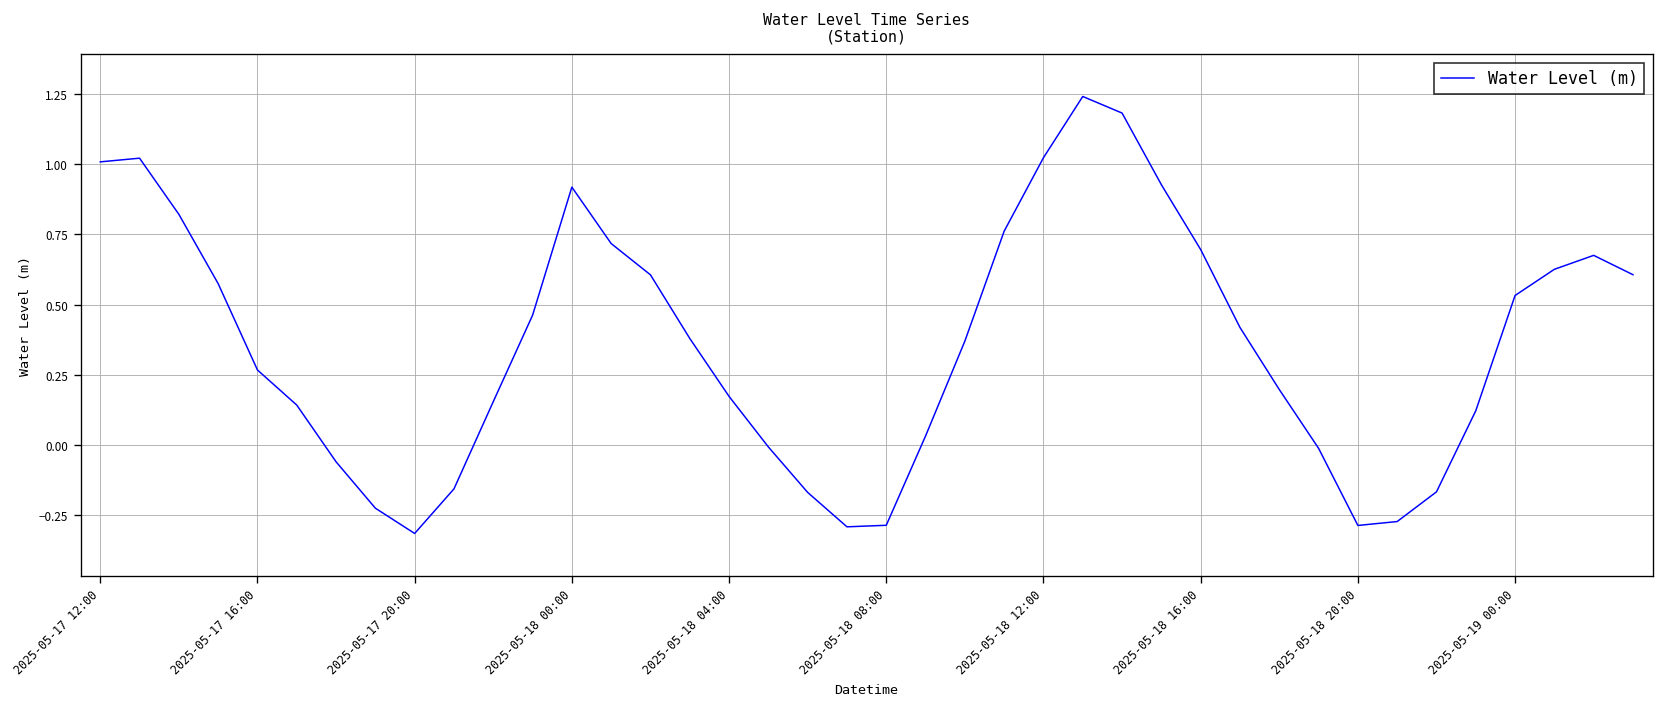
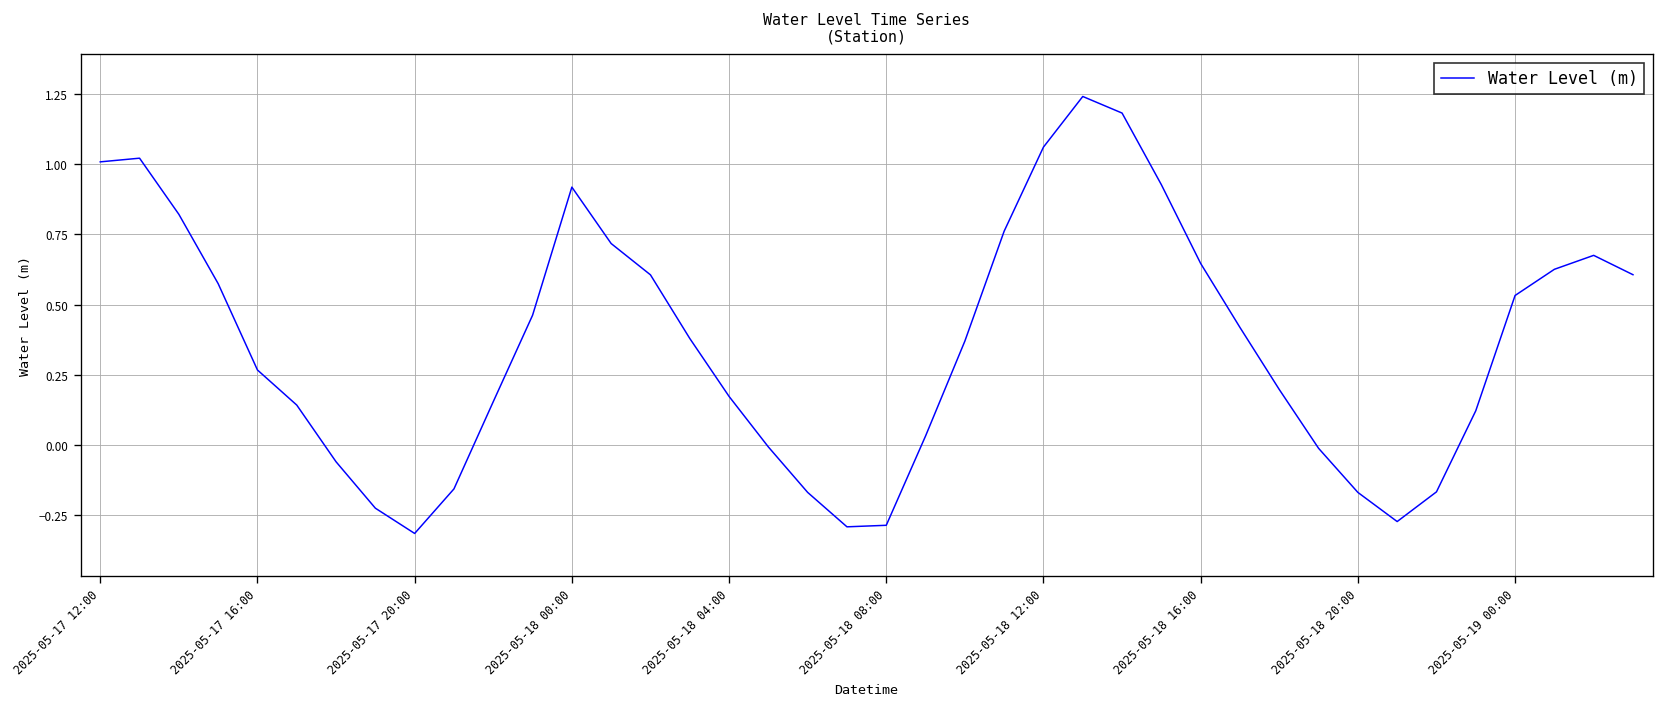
2025-05-18 12:00: 1.02 -> 1.06
2025-05-18 16:00: 0.70 -> 0.65
2025-05-18 20:00: -0.29 -> -0.17
